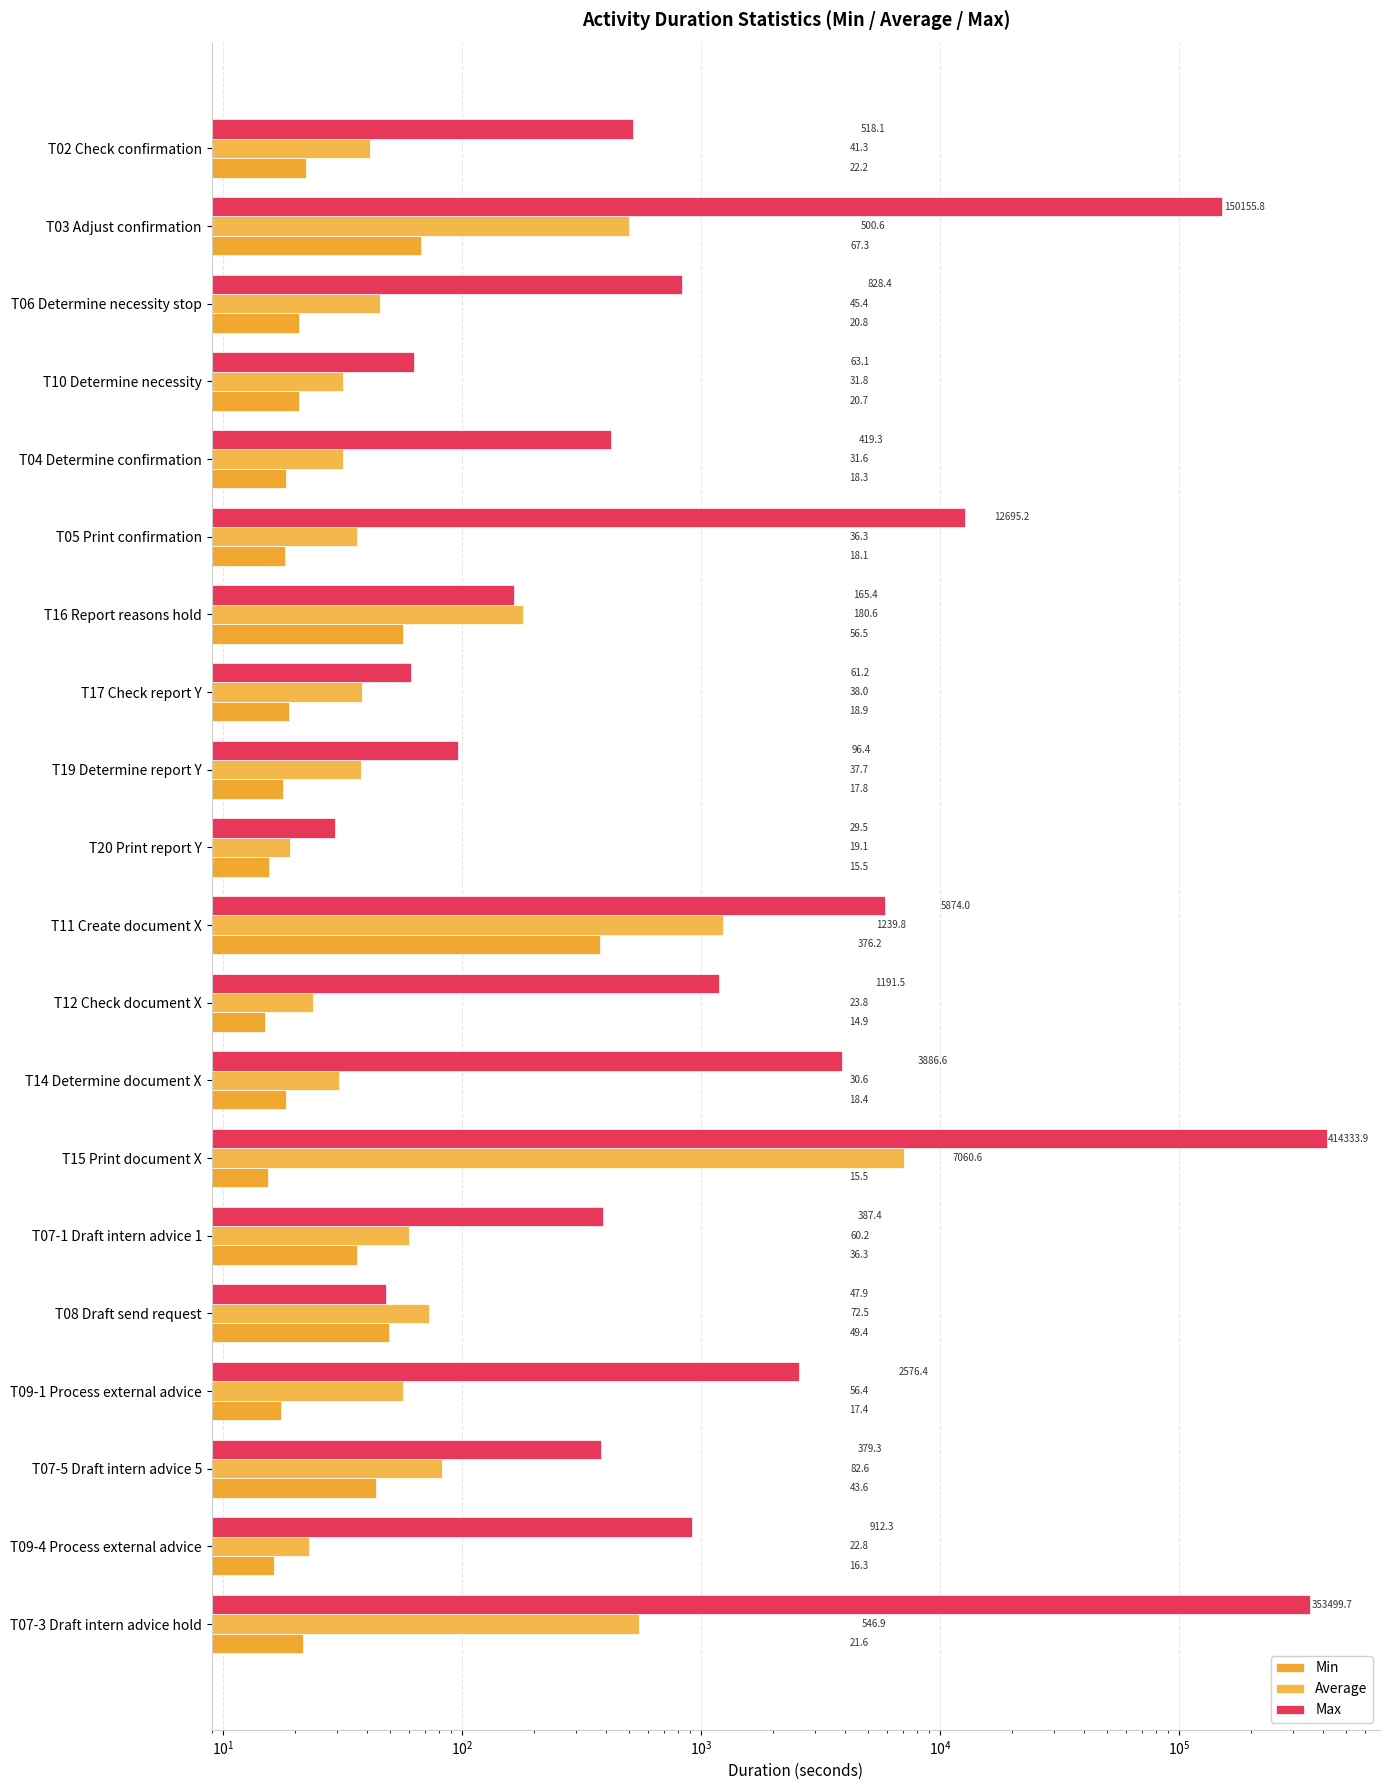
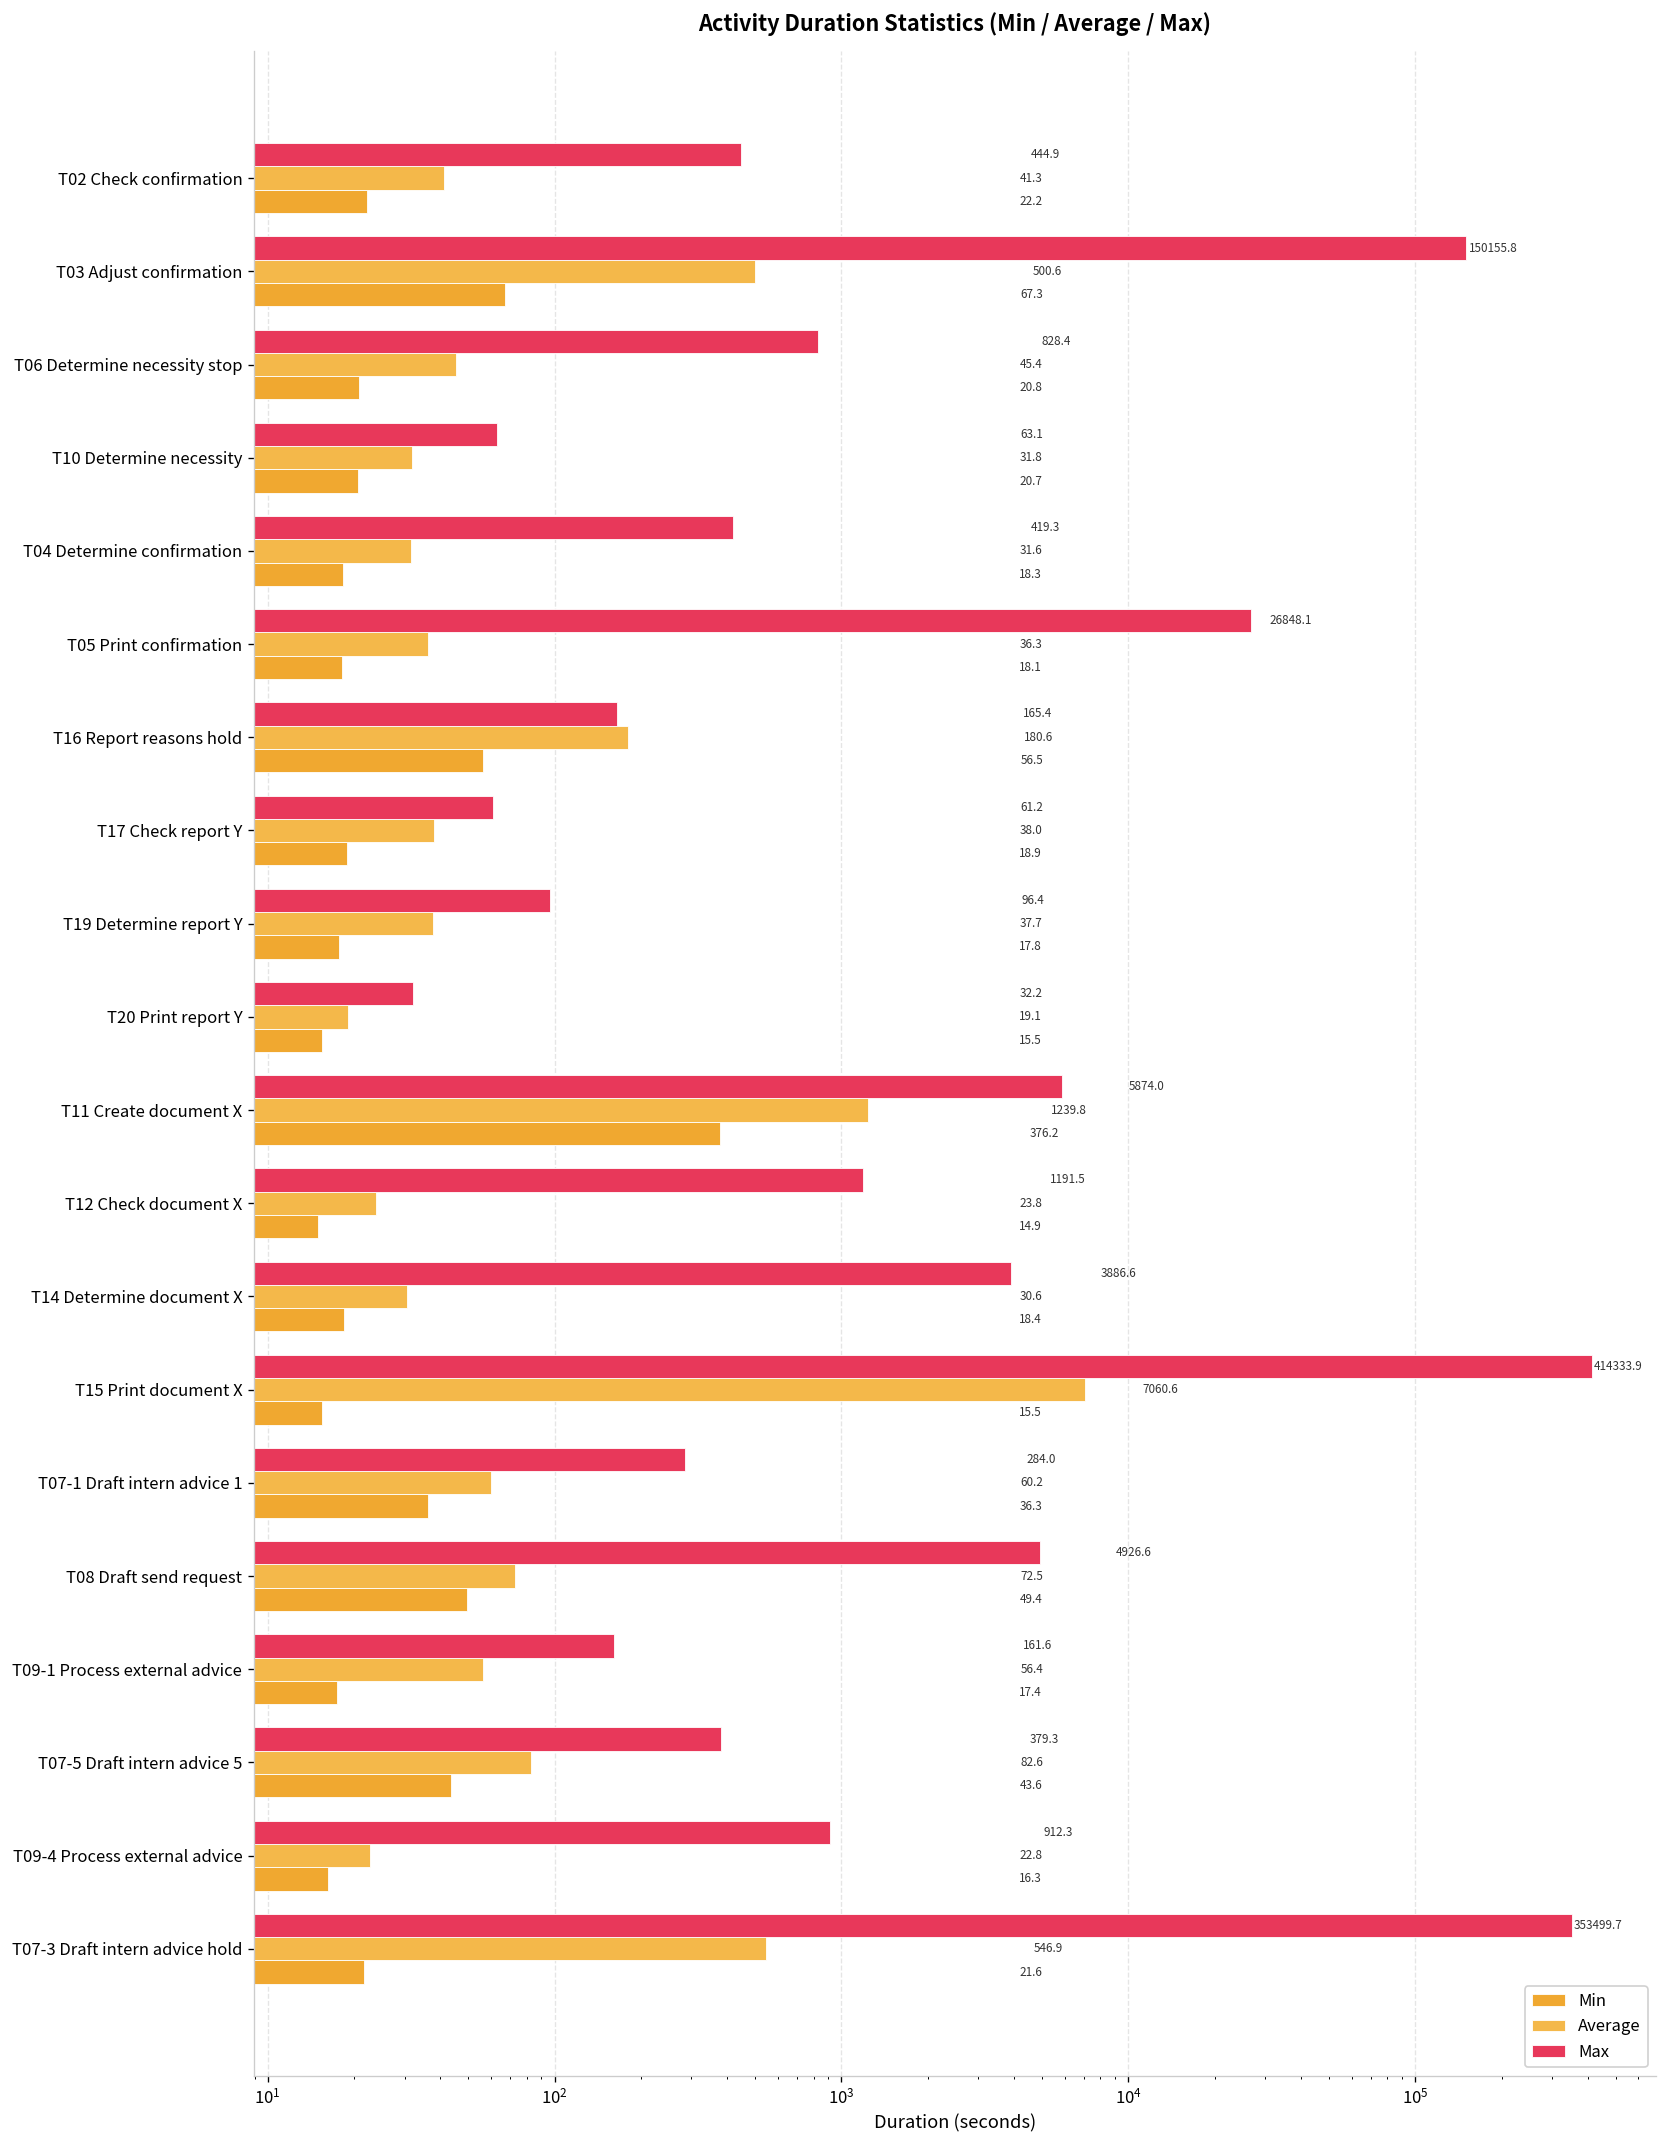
Max, T02 Check confirmation: 518.1 -> 444.9
Max, T05 Print confirmation: 12695.2 -> 26848.1
Max, T20 Print report Y: 29.5 -> 32.2
Max, T07-1 Draft intern advice 1: 387.4 -> 284.0
Max, T08 Draft send request: 47.9 -> 4926.6
Max, T09-1 Process external advice: 2576.4 -> 161.6
